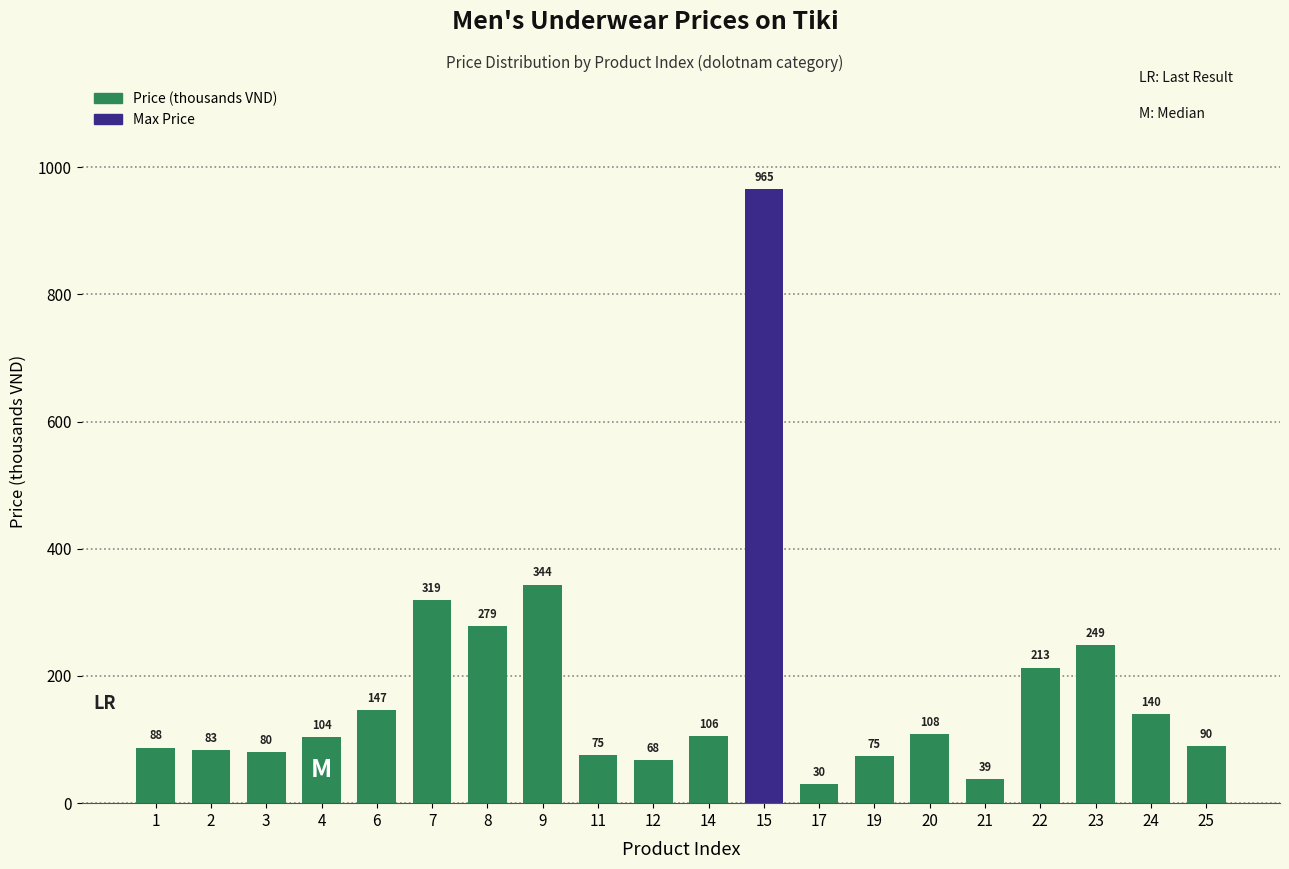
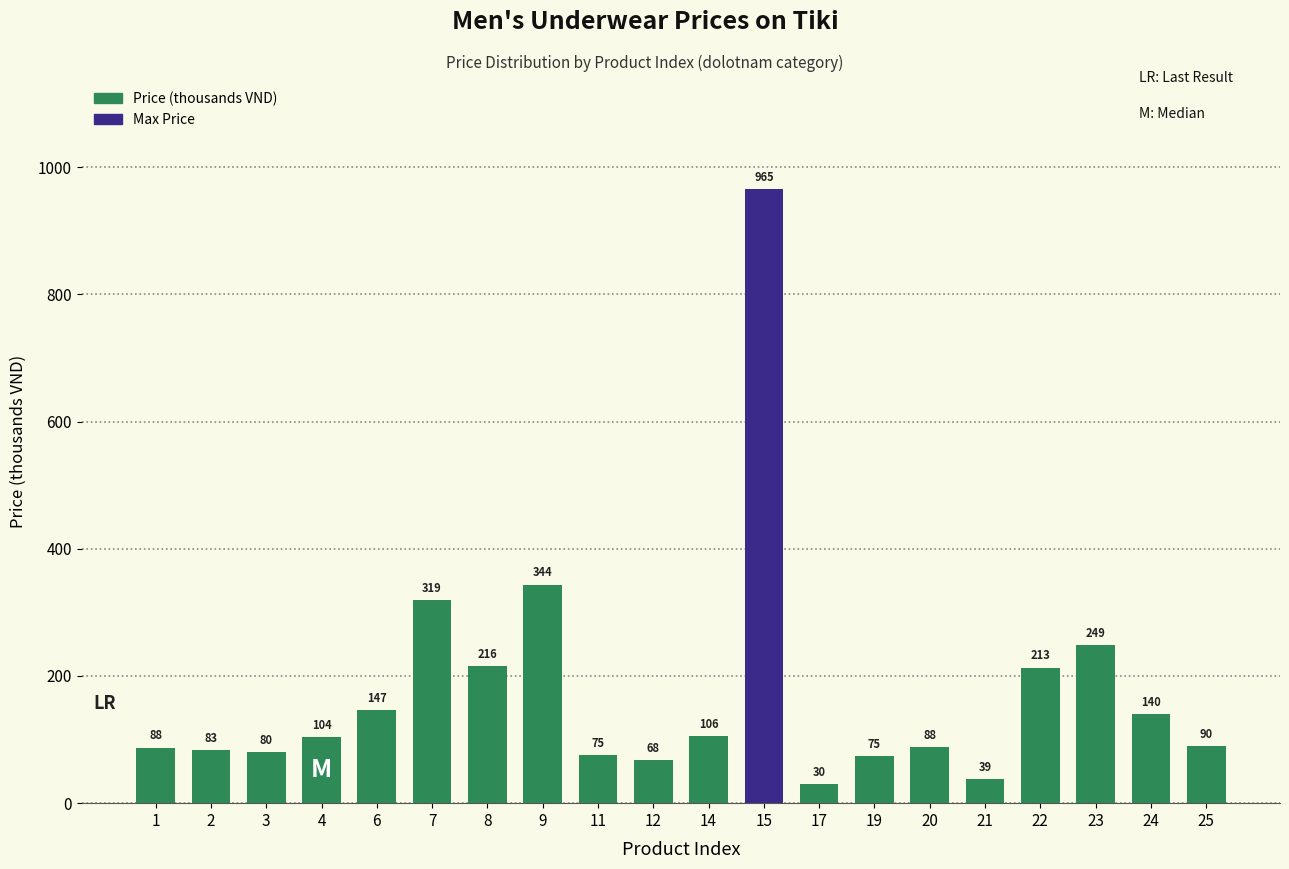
8: 279 -> 216
20: 108 -> 88
